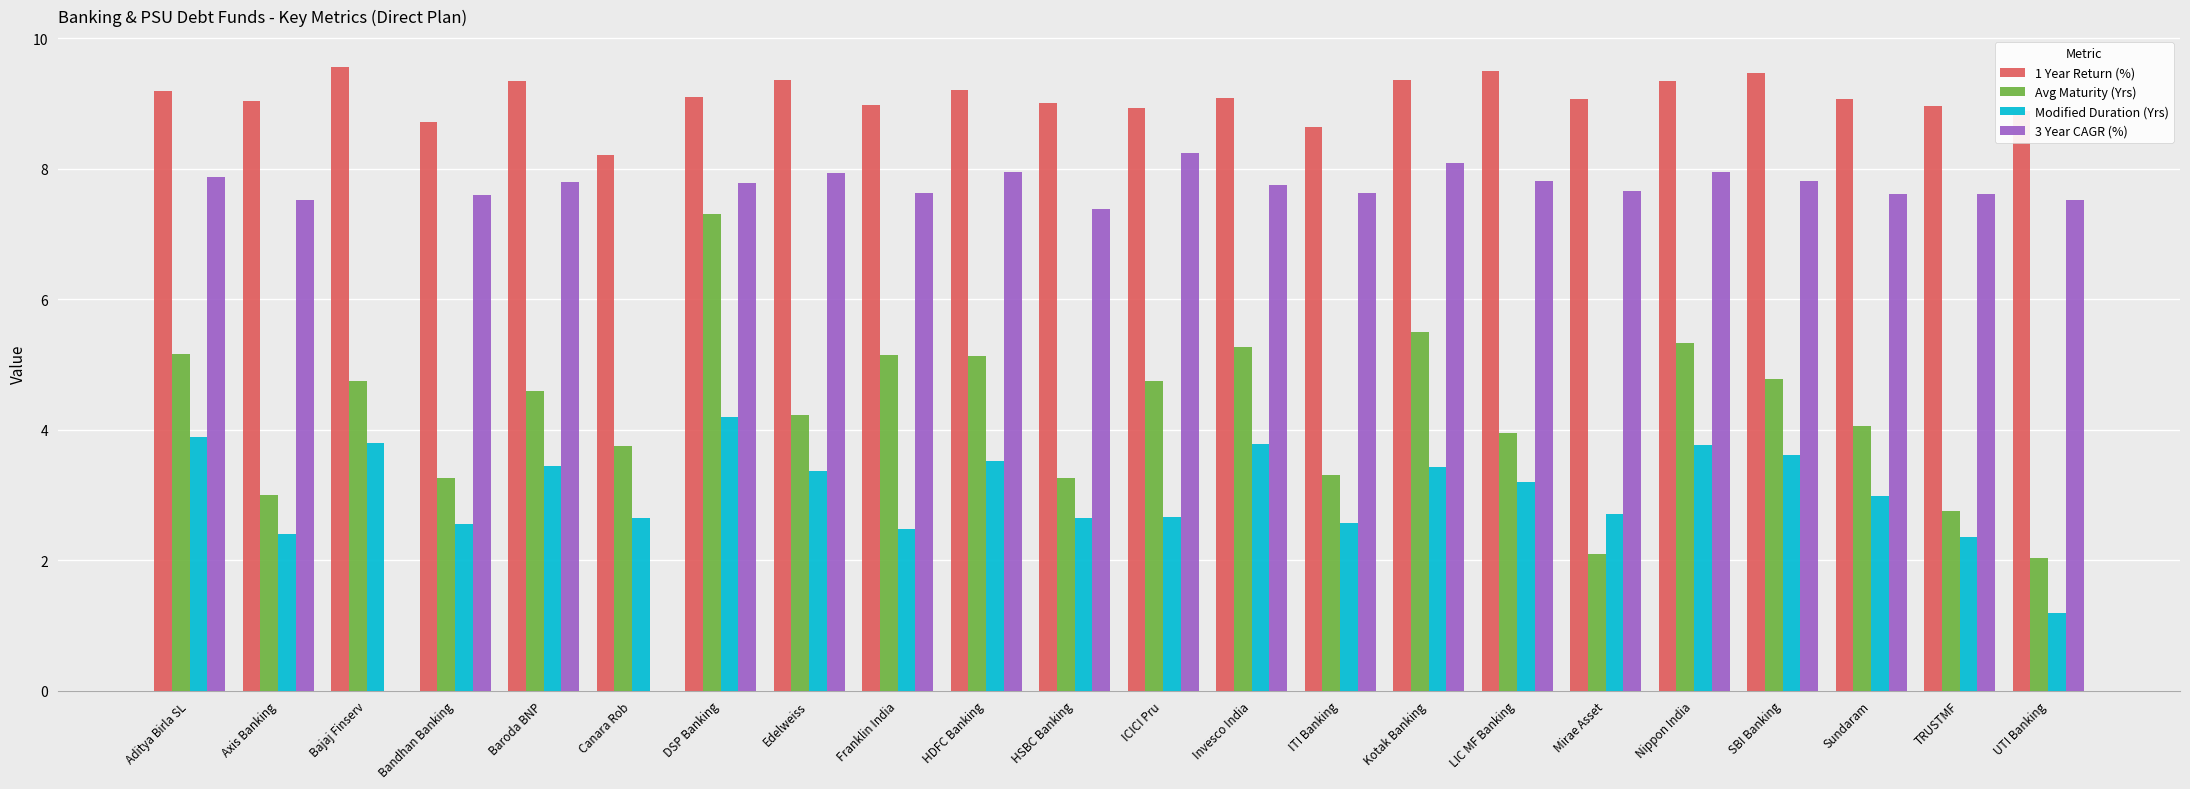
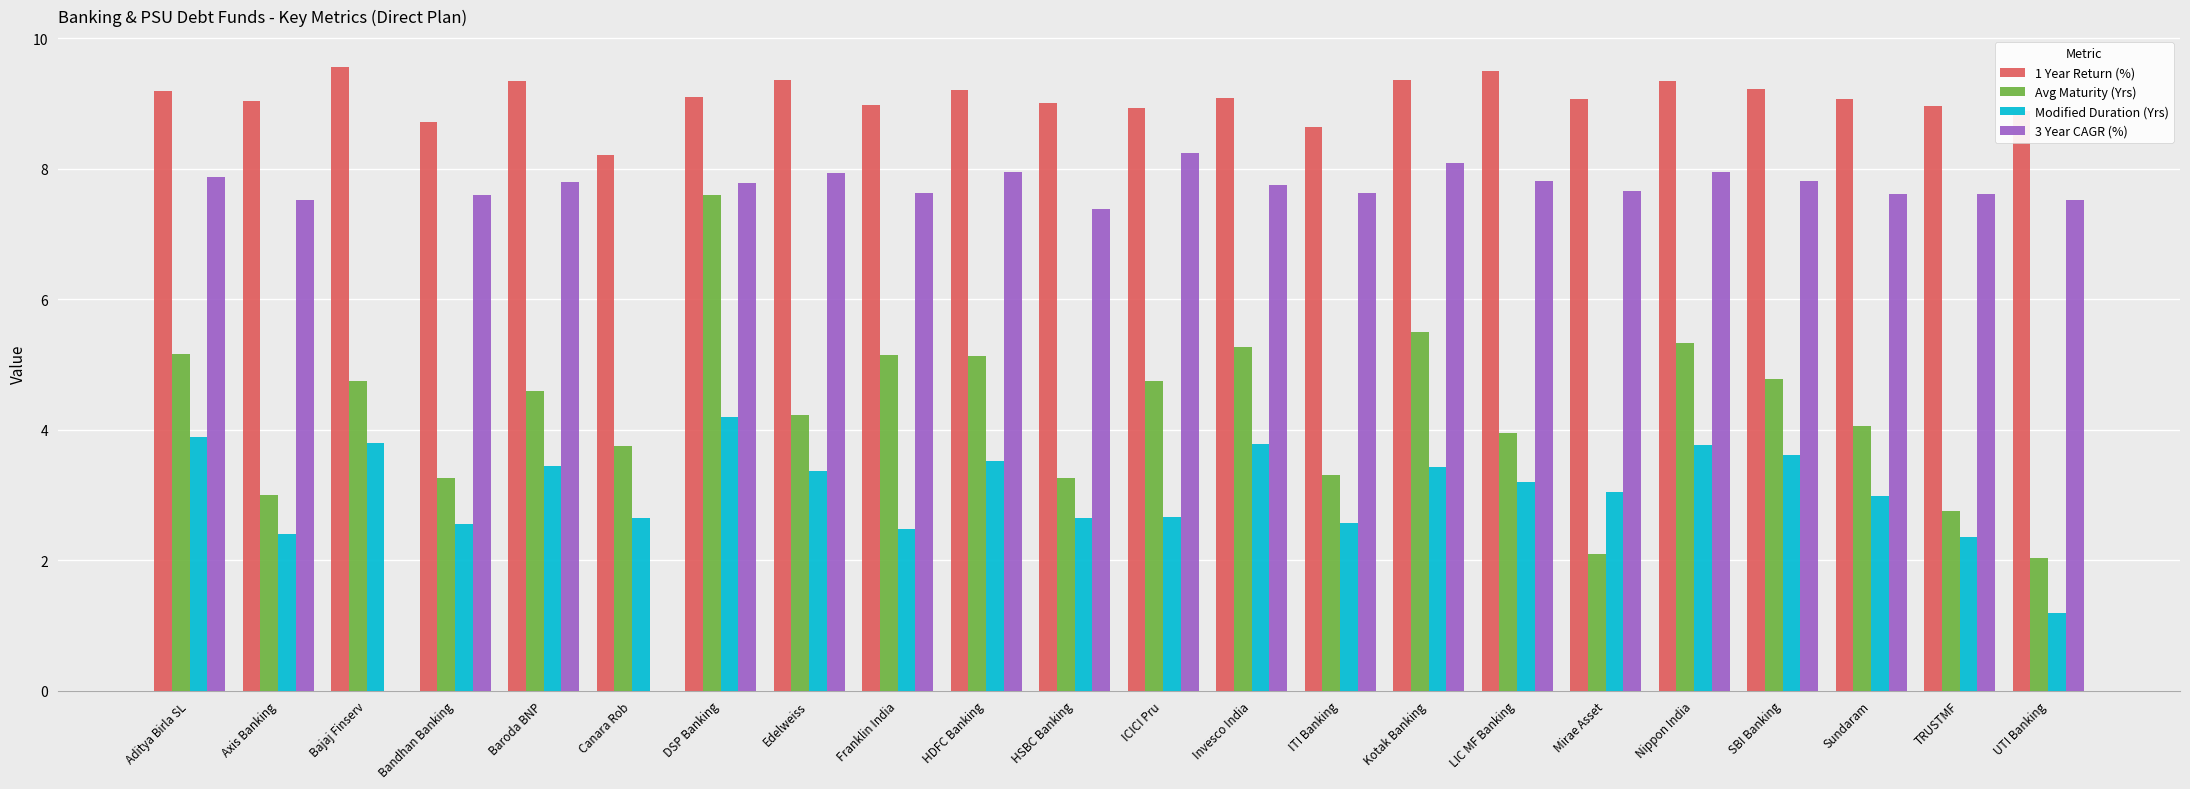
Avg Maturity (Yrs), DSP Banking: 7.3 -> 7.6
Modified Duration (Yrs), Mirae Asset: 2.7 -> 3.1
1 Year Return (%), SBI Banking: 9.5 -> 9.2
